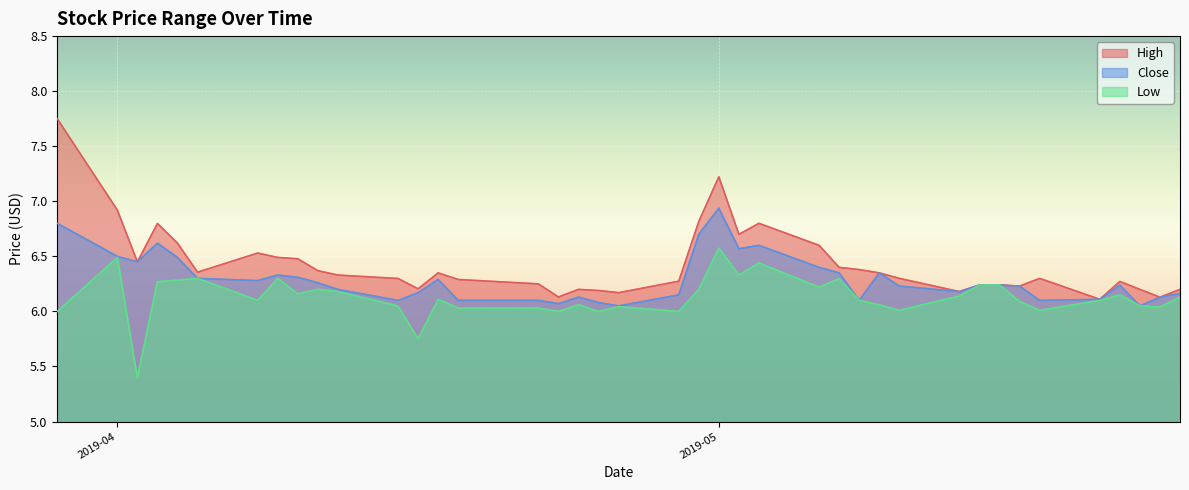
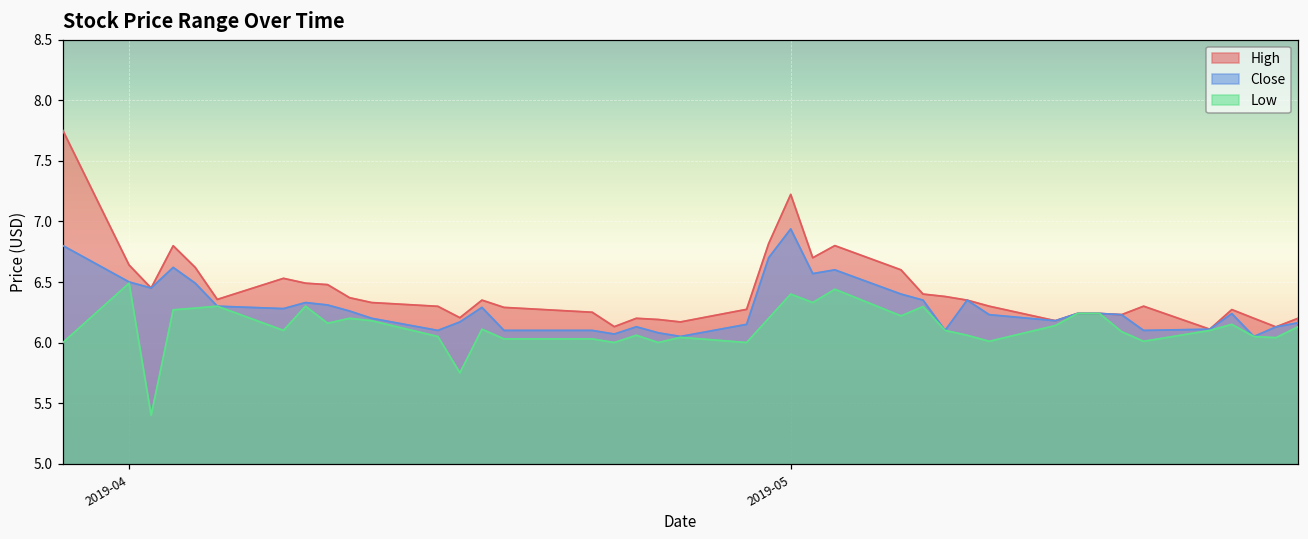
High, 2019-04: 6.92 -> 6.64
Low, 2019-05: 6.57 -> 6.40
